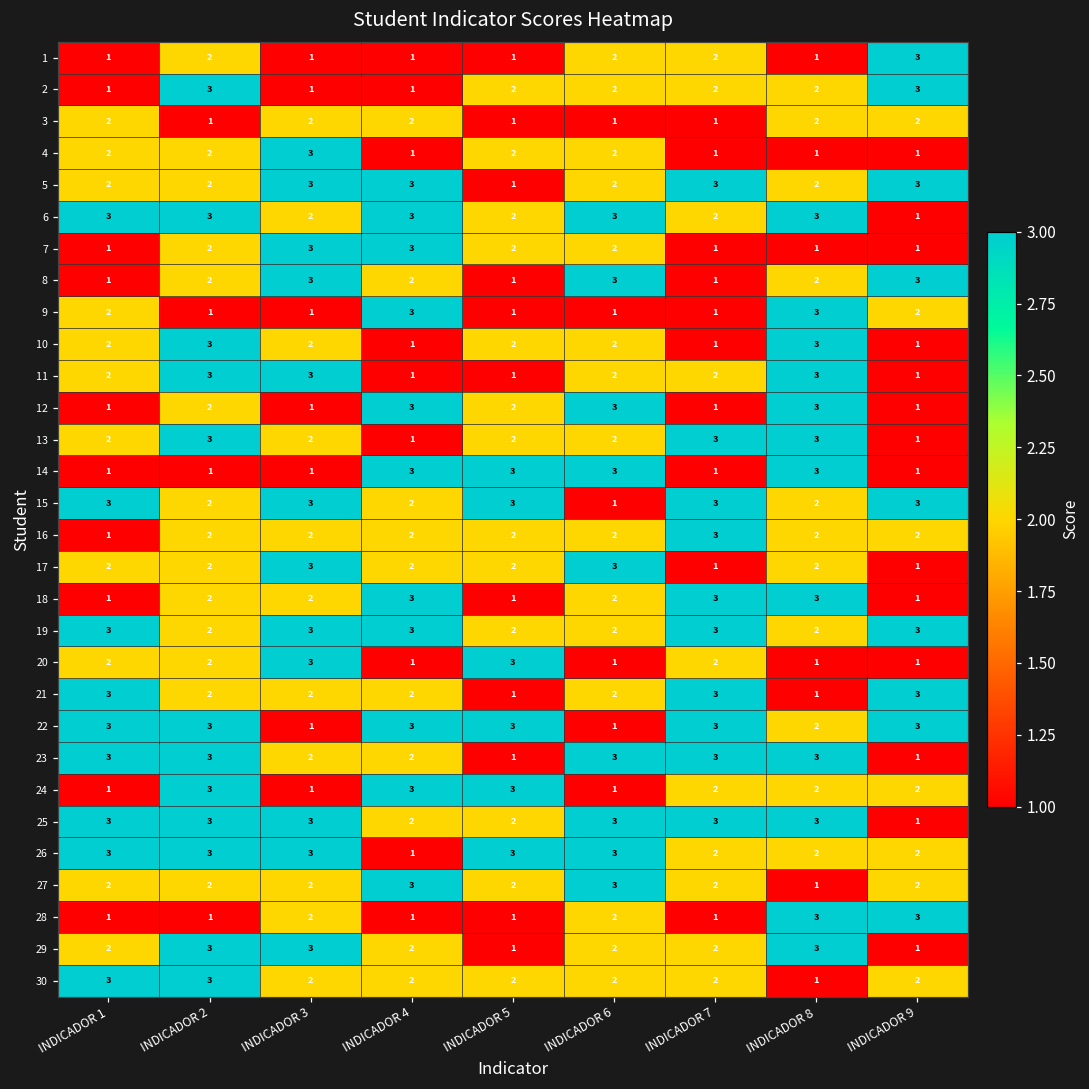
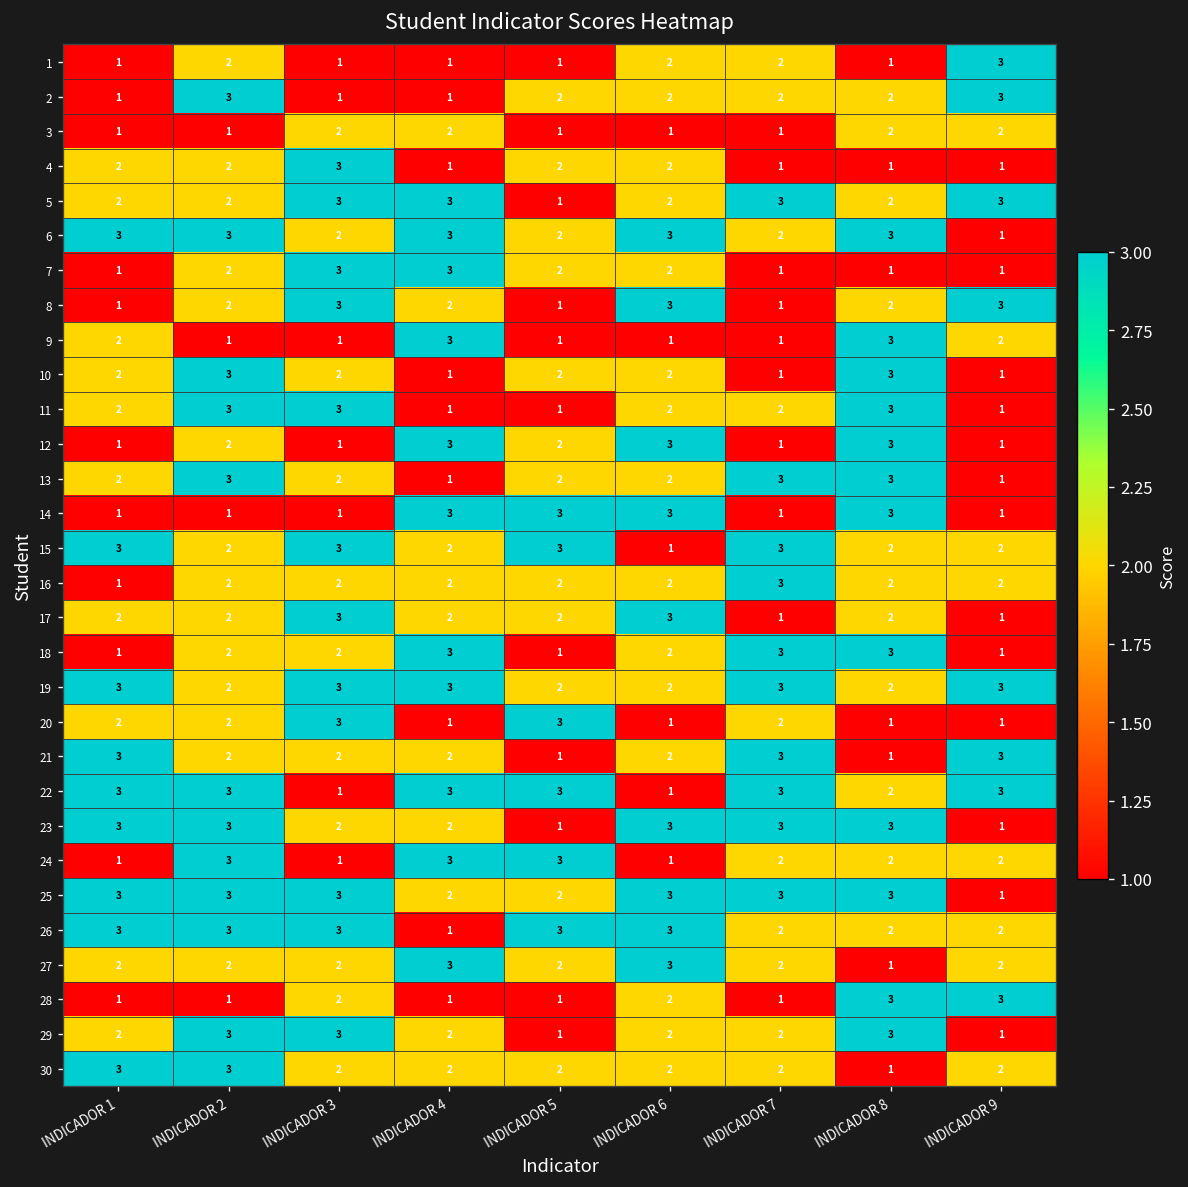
3, INDICADOR 1: 2 -> 1
15, INDICADOR 9: 3 -> 2
